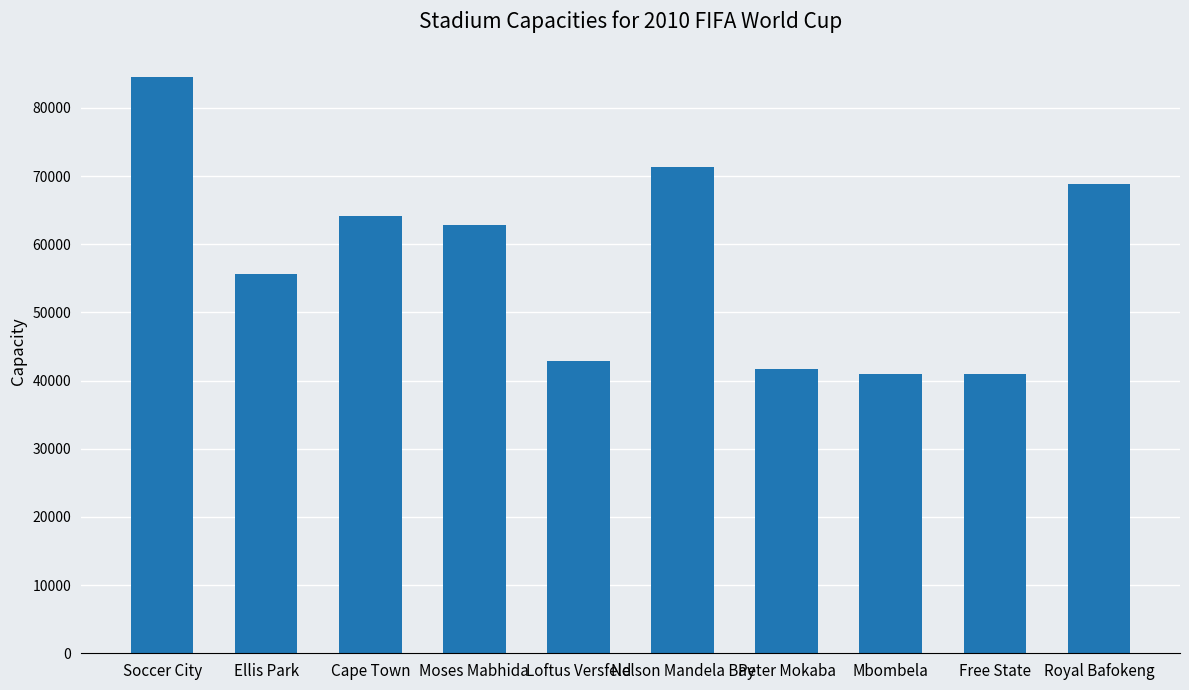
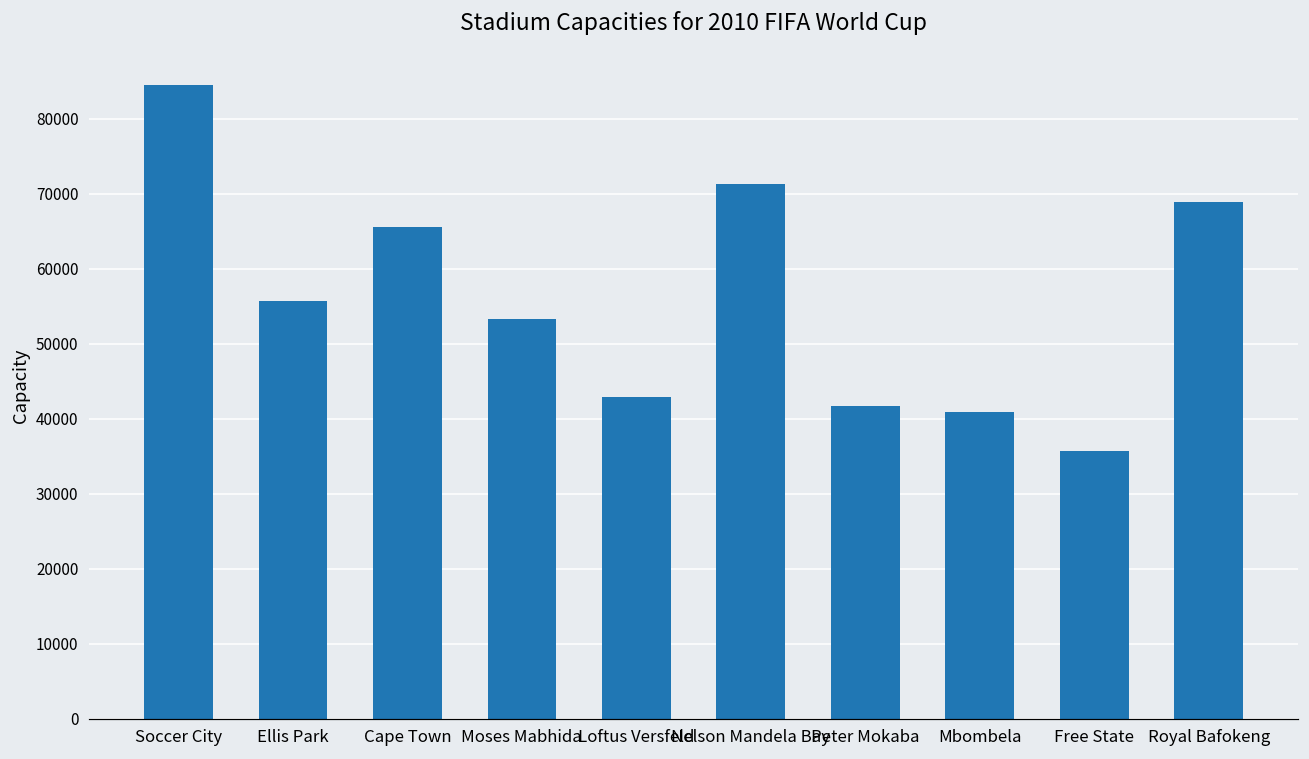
Cape Town: 64000 -> 66000
Moses Mabhida: 63000 -> 53000
Free State: 41000 -> 36000
